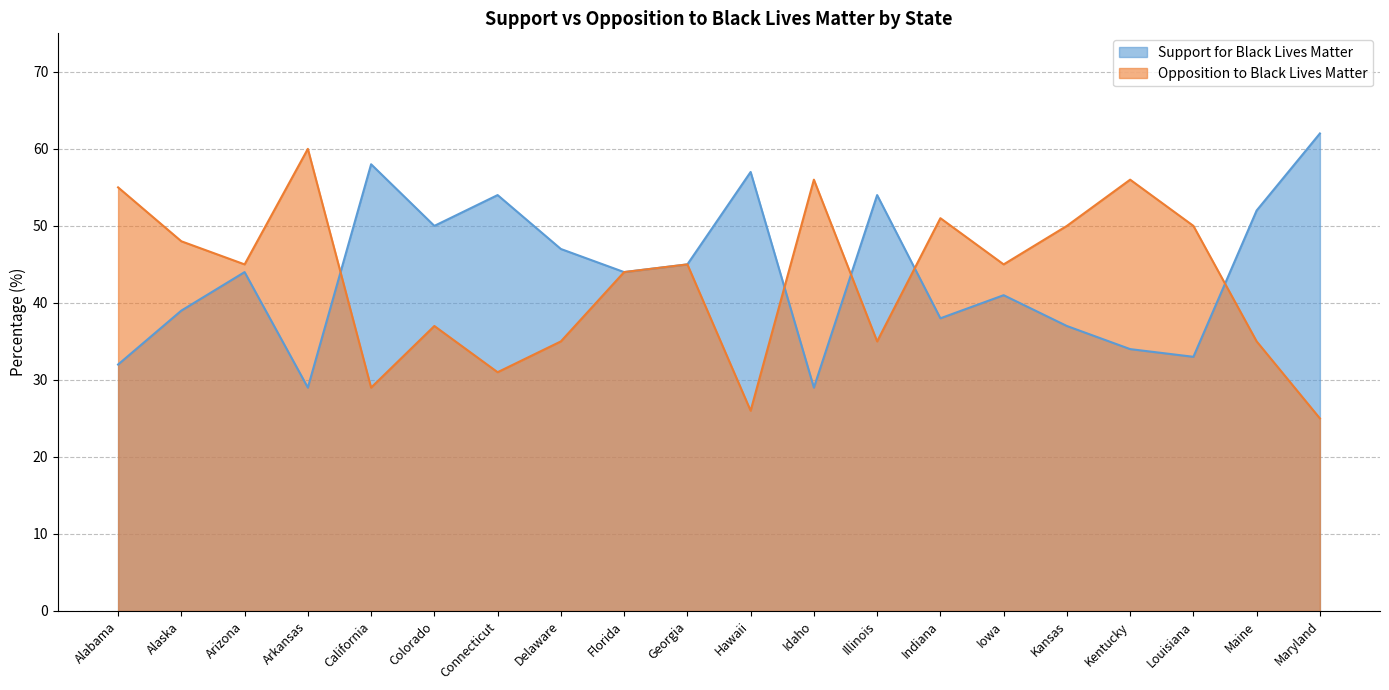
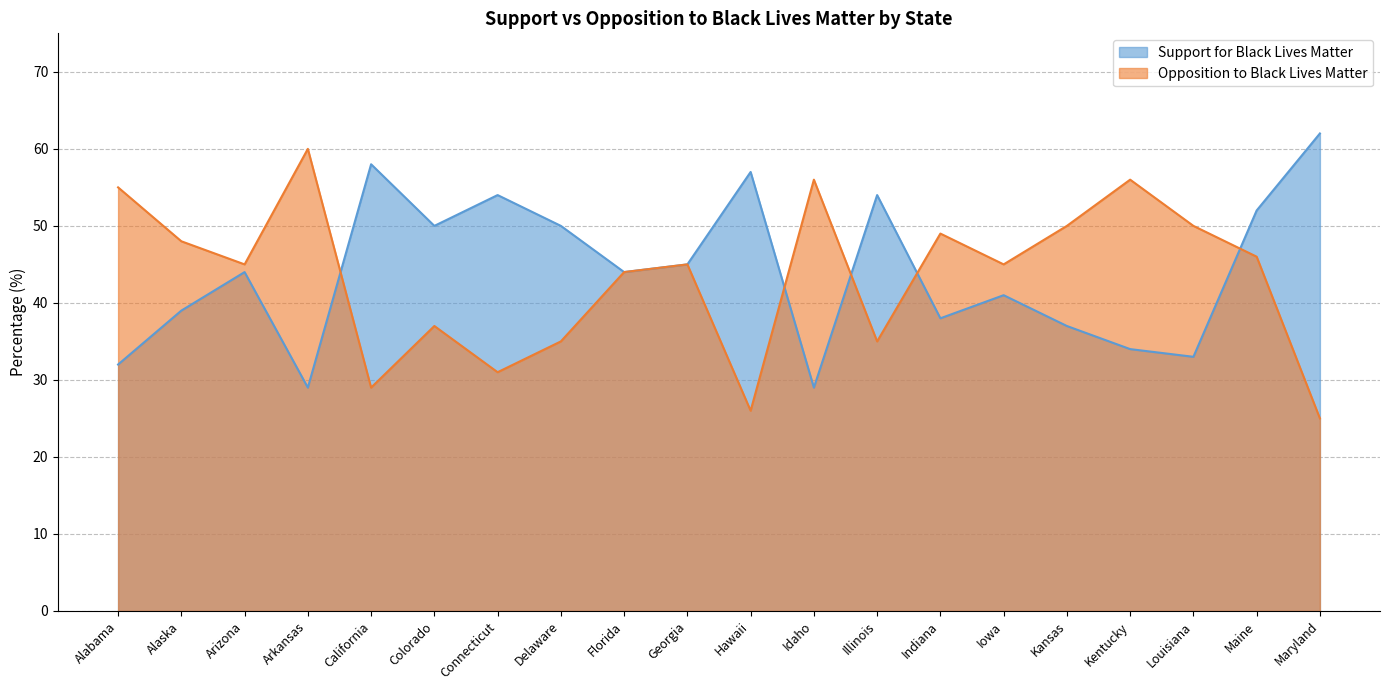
Support for Black Lives Matter, Delaware: 47 -> 50
Opposition to Black Lives Matter, Indiana: 51 -> 49
Opposition to Black Lives Matter, Maine: 35 -> 46
